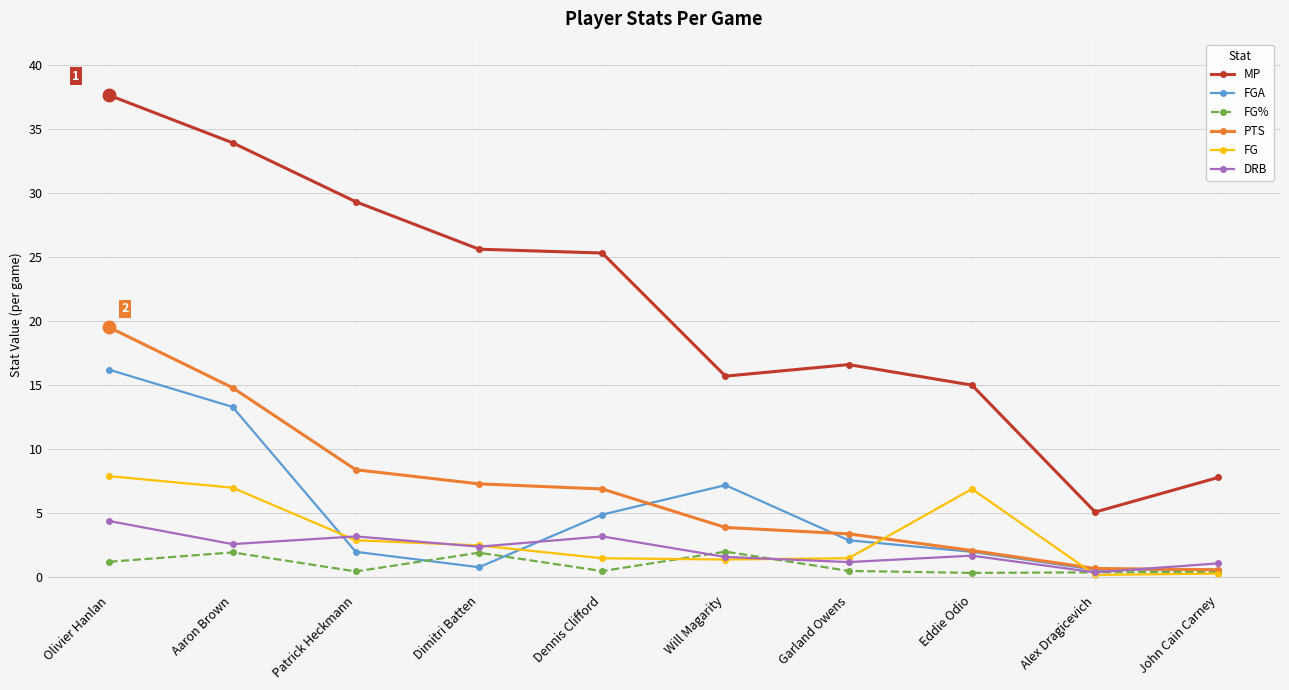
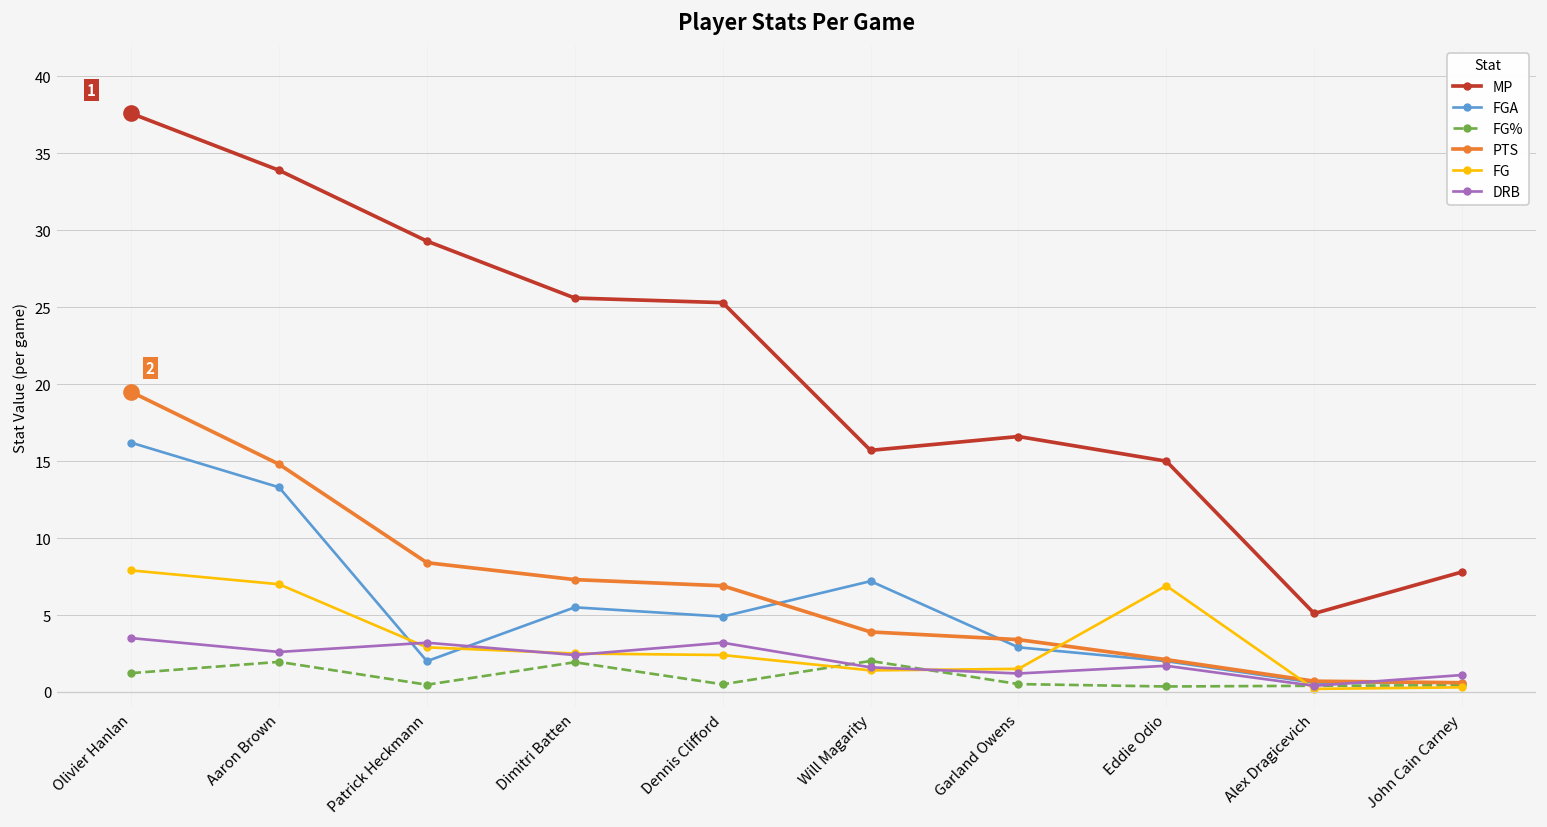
DRB, Olivier Hanlan: 4.4 -> 3.5
FGA, Dimitri Batten: 0.8 -> 5.5
FG, Dennis Clifford: 1.5 -> 2.4
